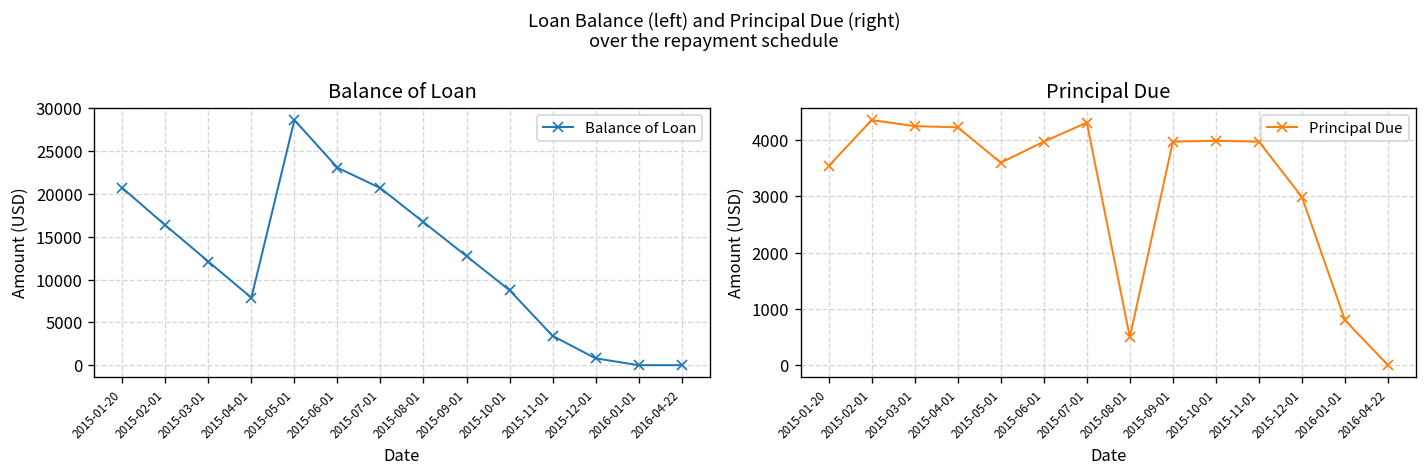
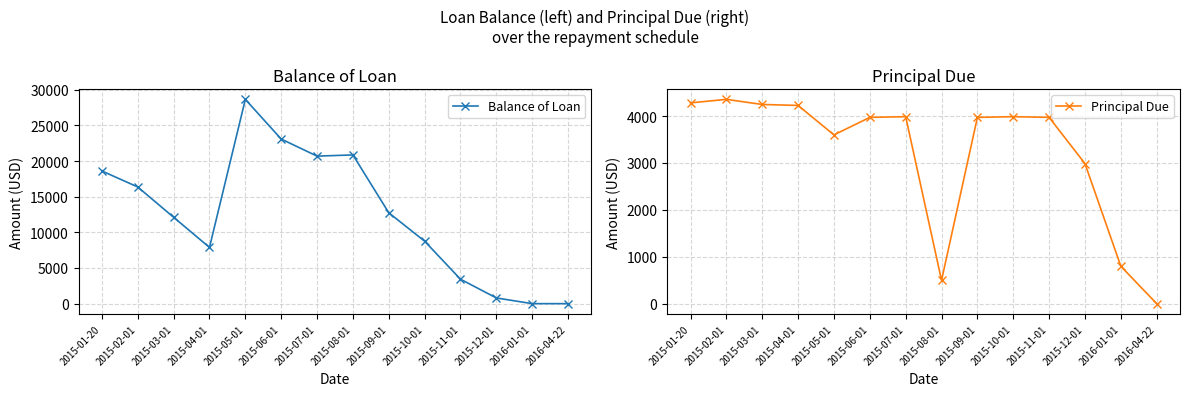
Balance of Loan, 2015-01-20: 21000 -> 19000
Balance of Loan, 2015-08-01: 17000 -> 21000
Principal Due, 2015-01-20: 3500 -> 4300
Principal Due, 2015-07-01: 4300 -> 4000
